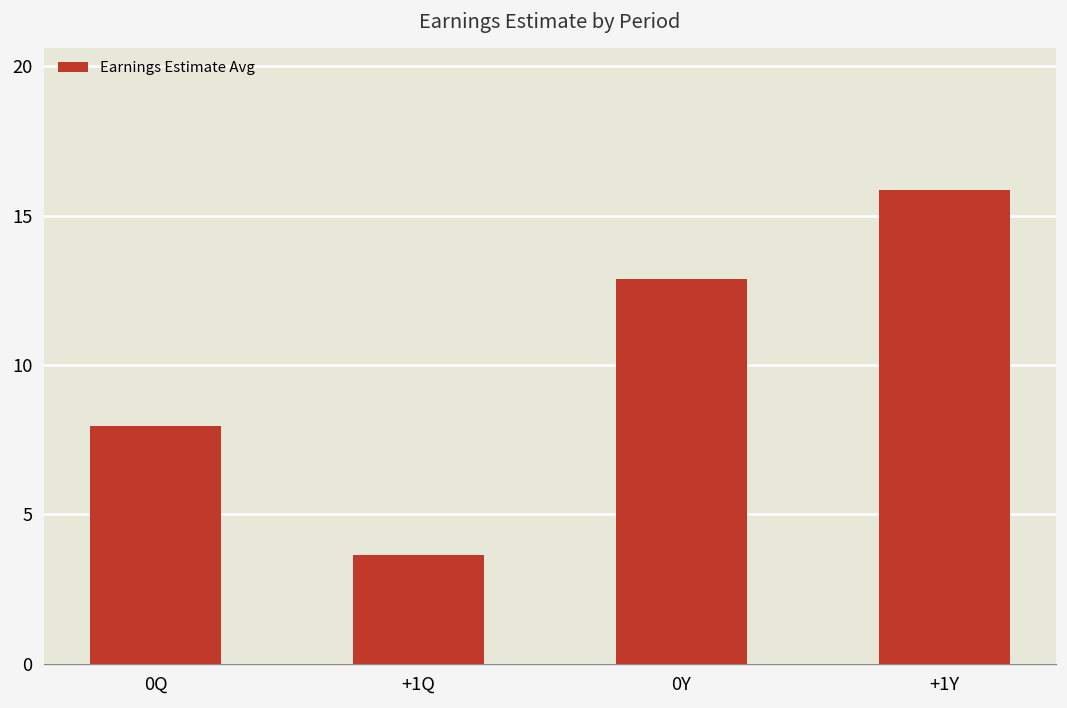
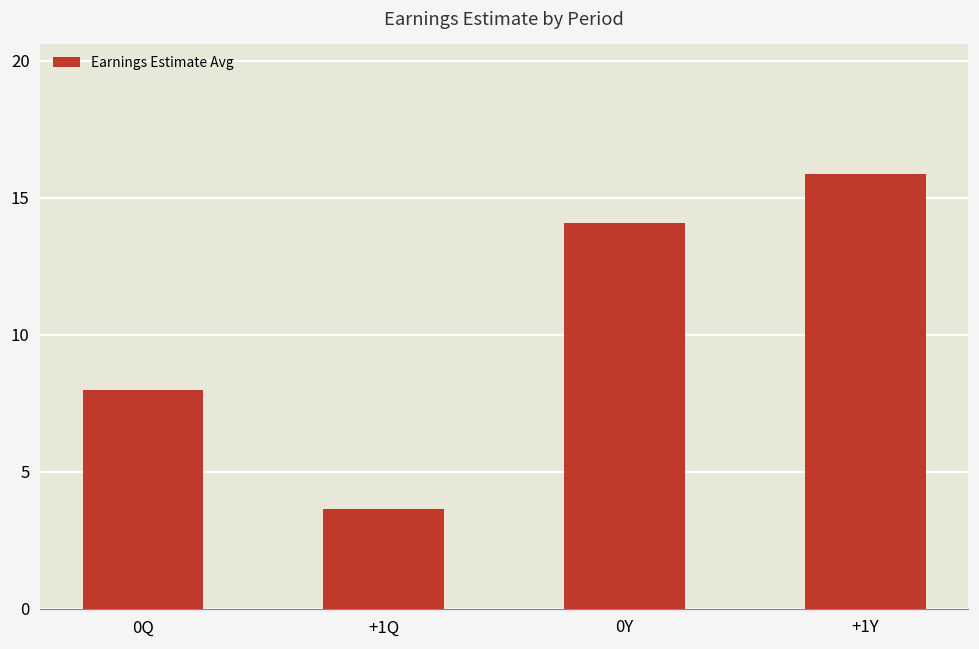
0Y: 12.9 -> 14.1
